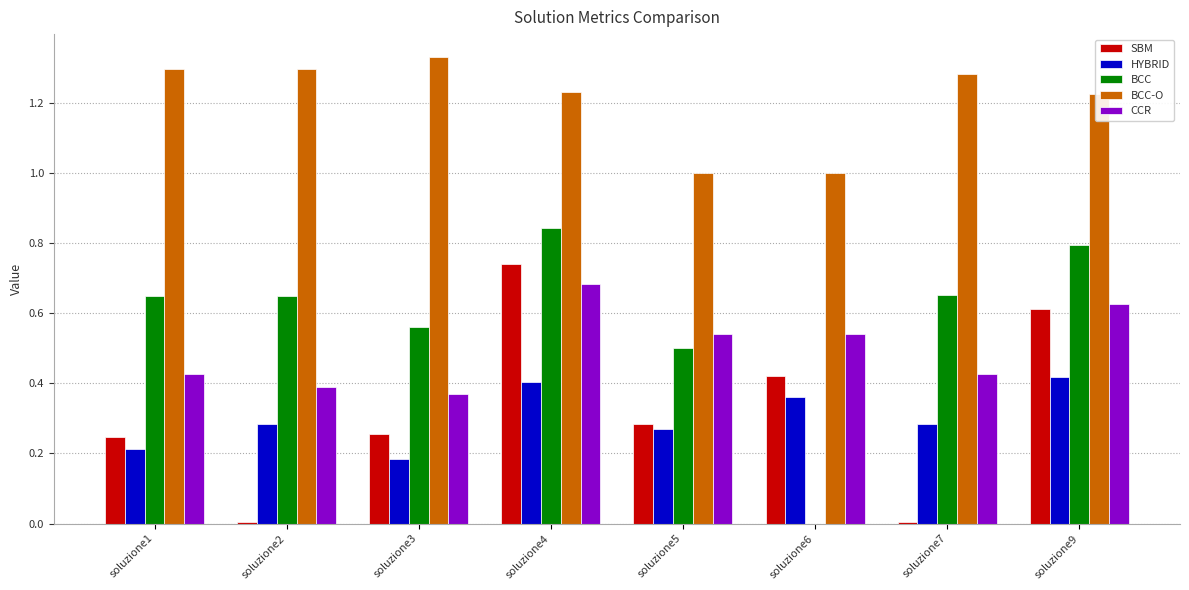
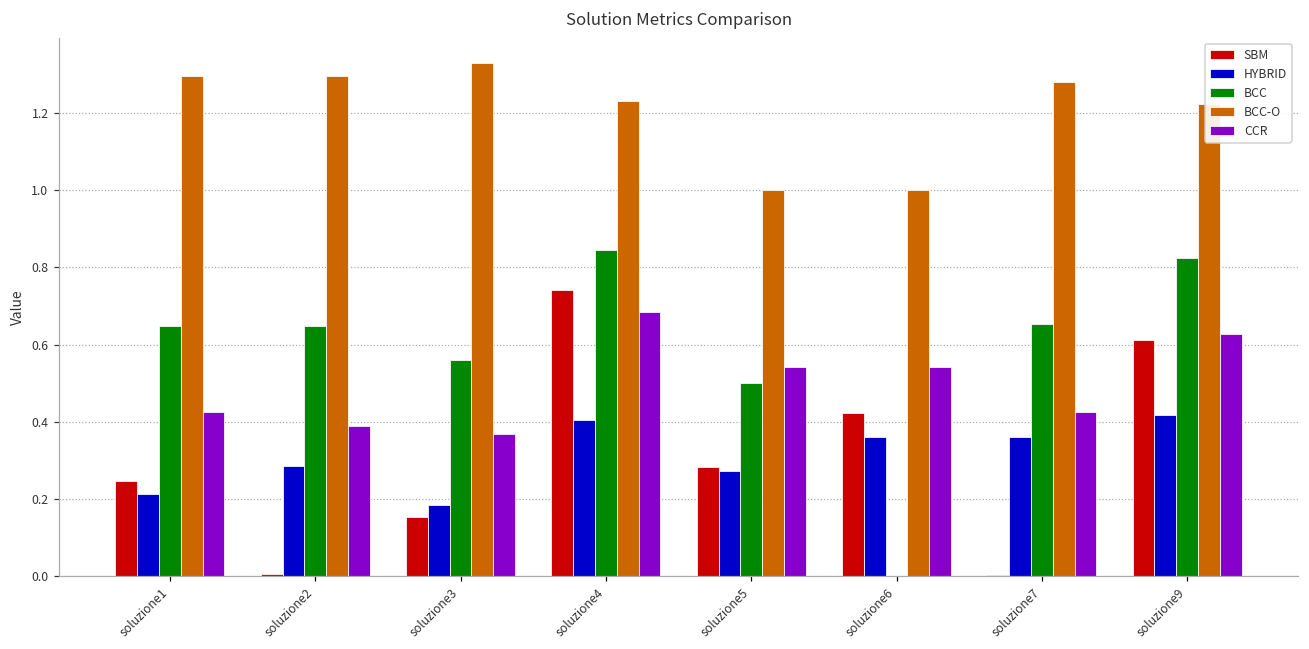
SBM, soluzione3: 0.26 -> 0.15
HYBRID, soluzione7: 0.28 -> 0.36
BCC, soluzione9: 0.80 -> 0.82
